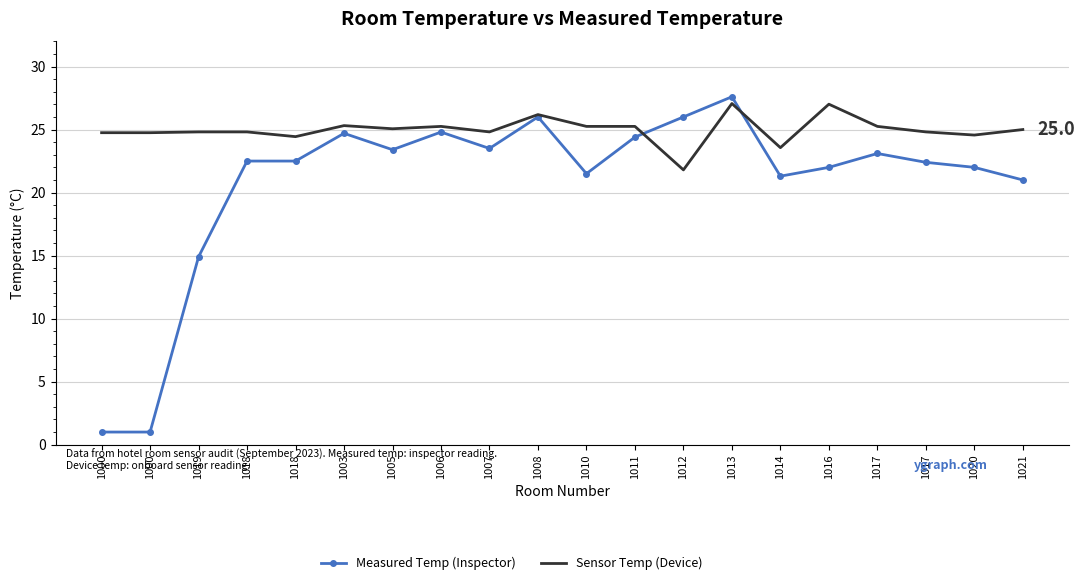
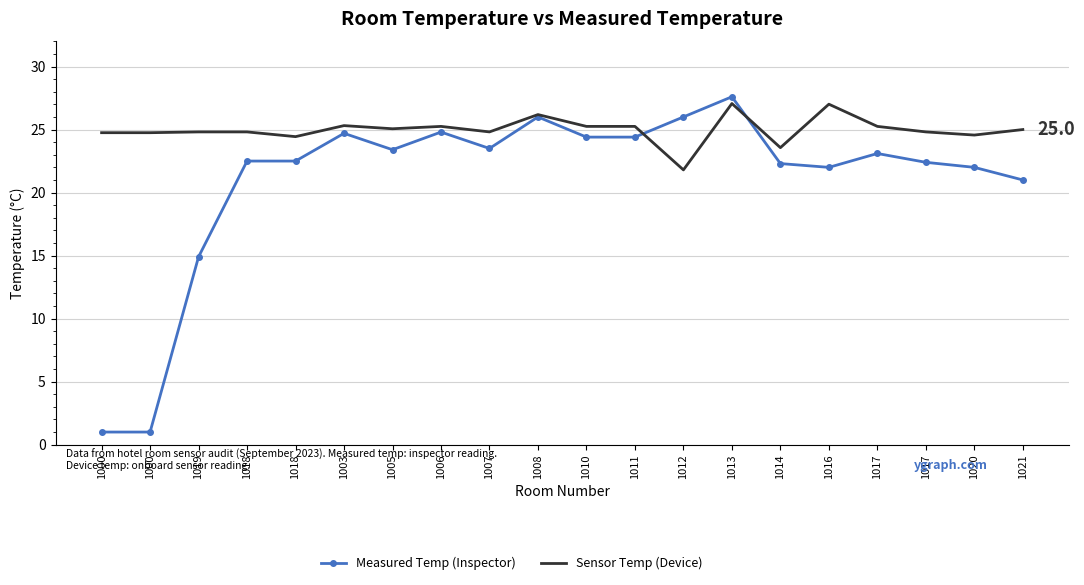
Measured Temp (Inspector), 1010: 21.5 -> 24.4
Measured Temp (Inspector), 1014: 21.3 -> 22.3
